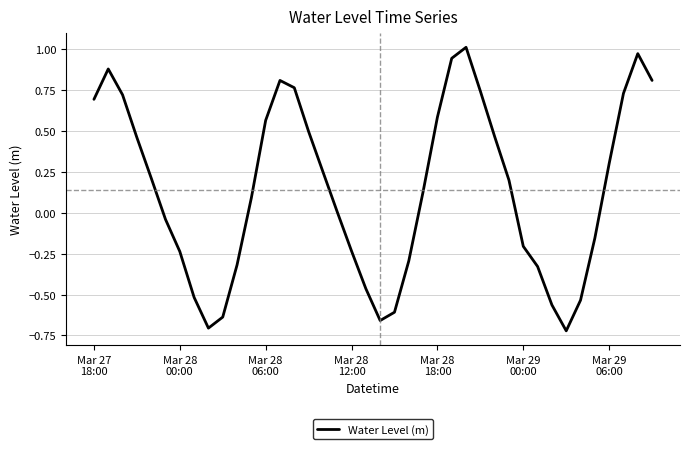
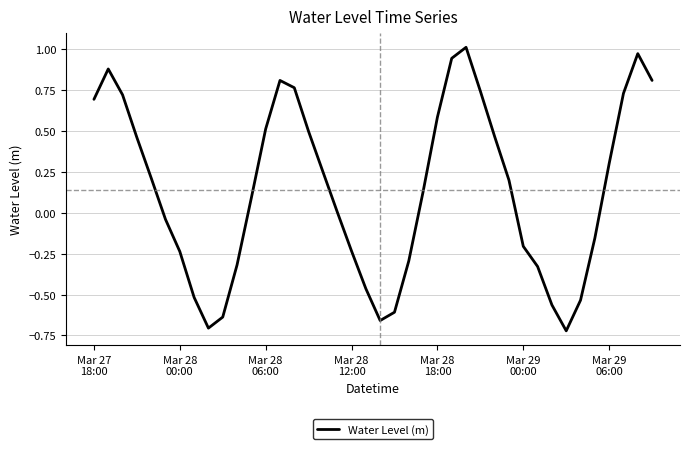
Mar 28 06:00: 0.57 -> 0.51
